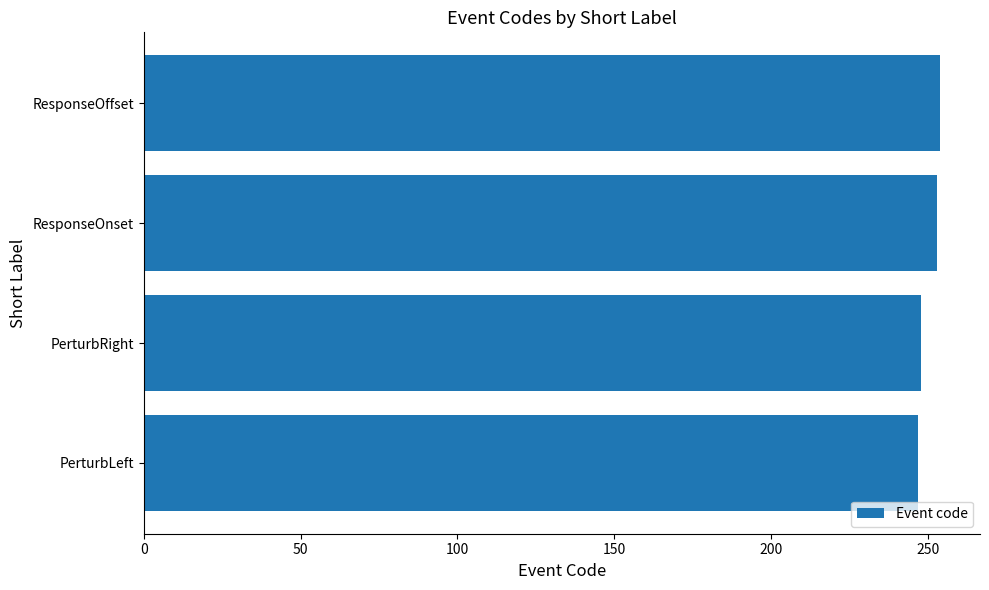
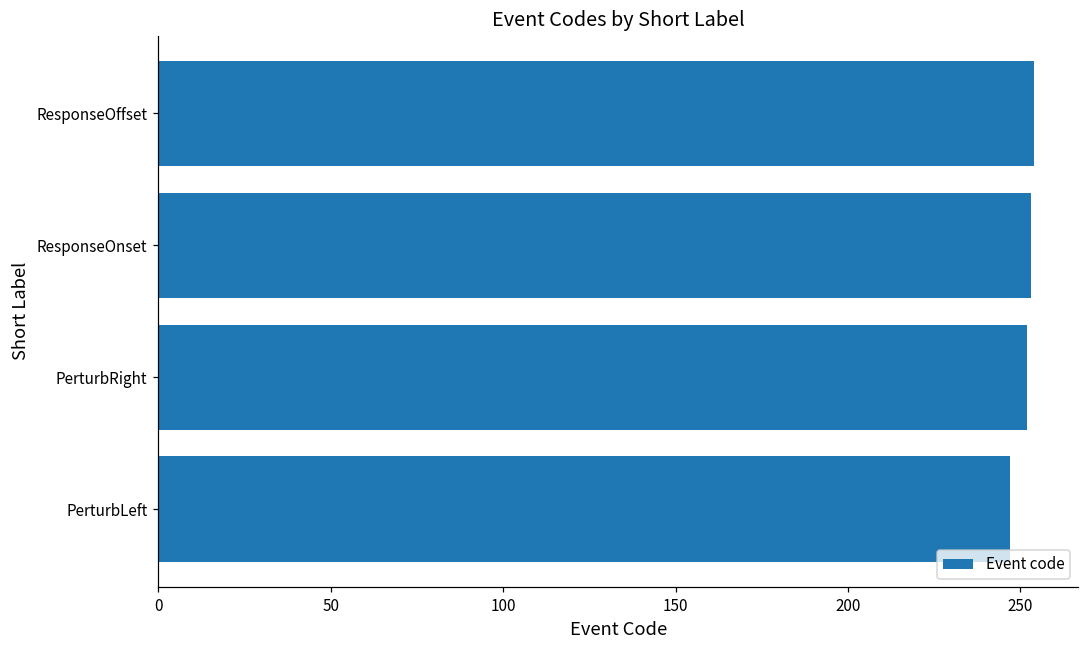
PerturbRight: 248 -> 252
